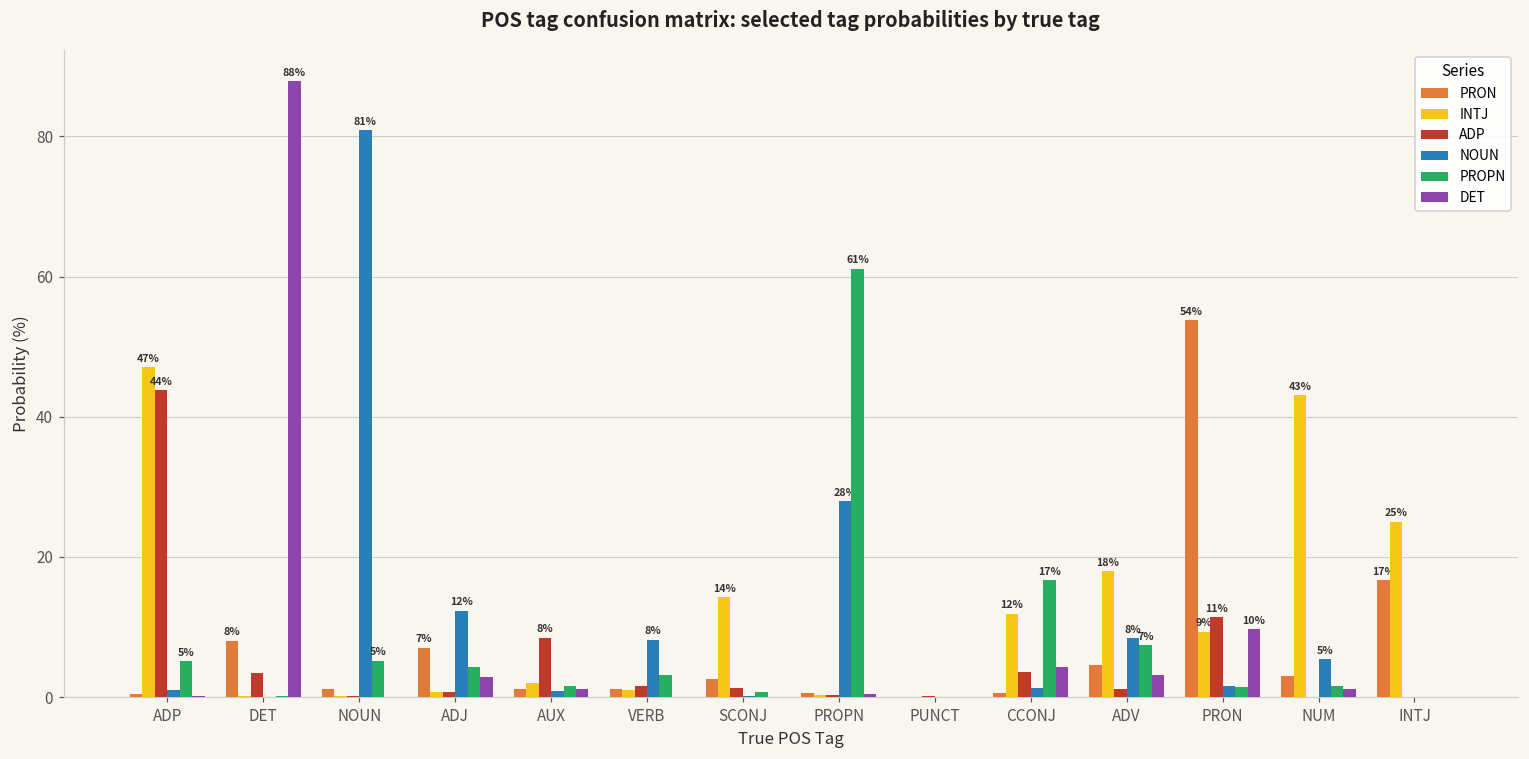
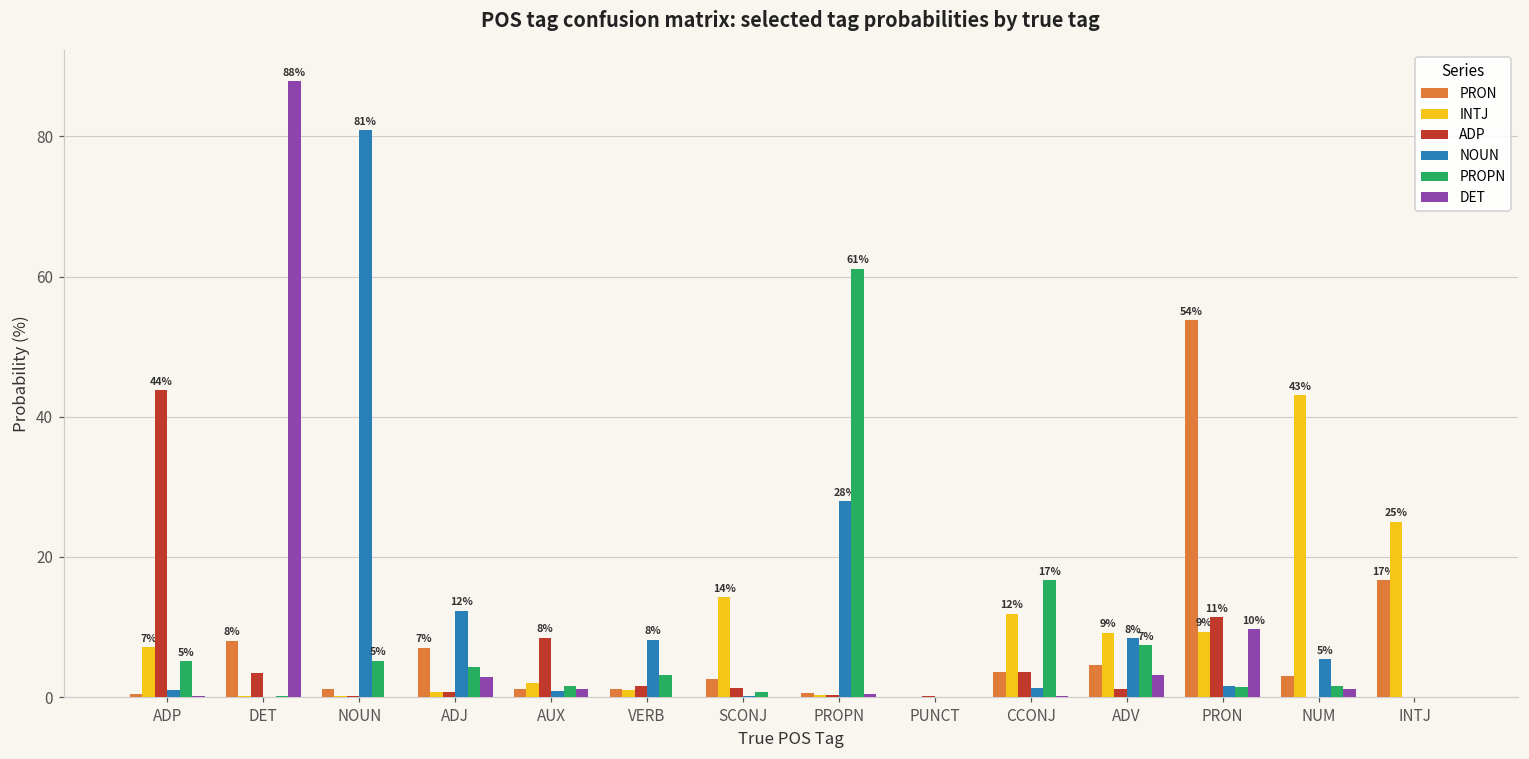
INTJ, ADP: 47% -> 7%
PRON, CCONJ: 1 -> 4
DET, CCONJ: 4 -> 0
INTJ, ADV: 18% -> 9%
